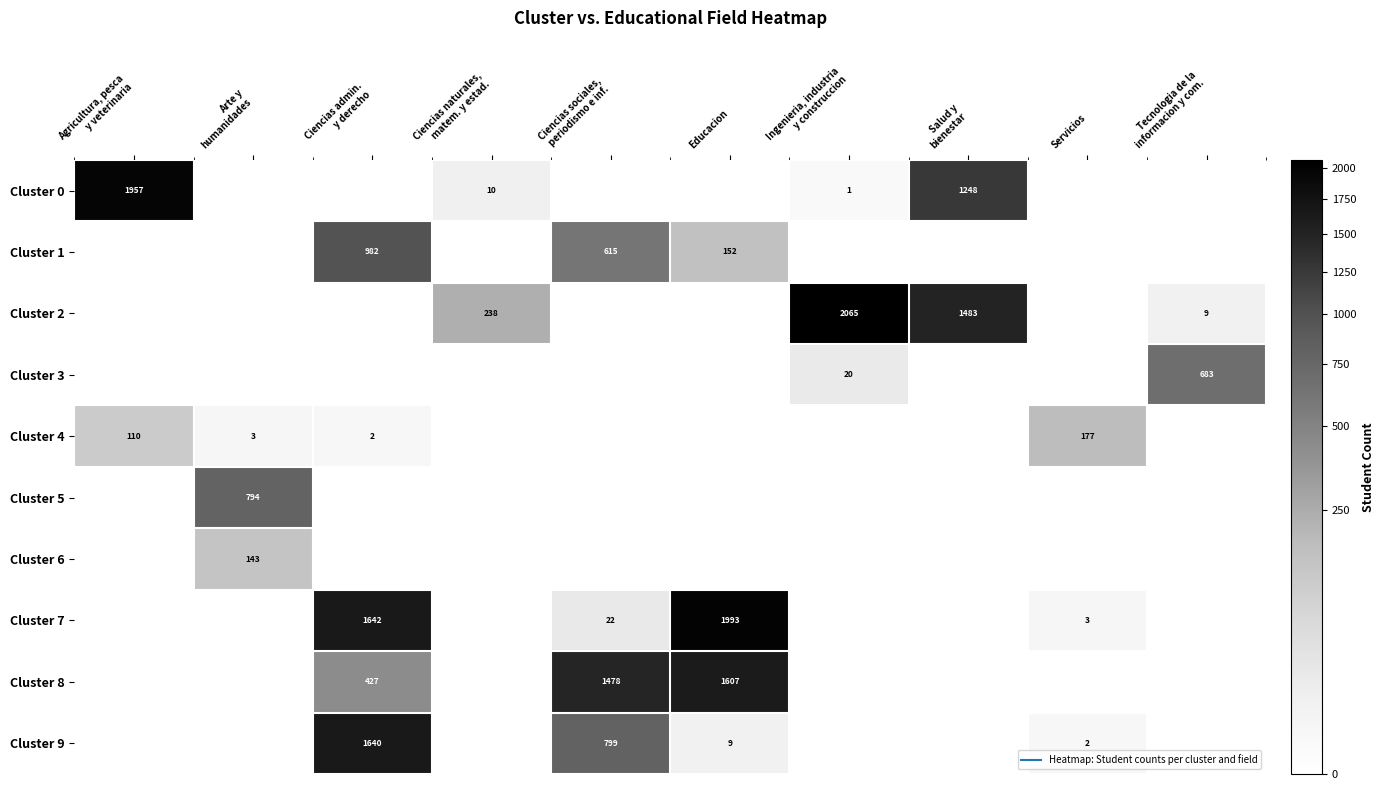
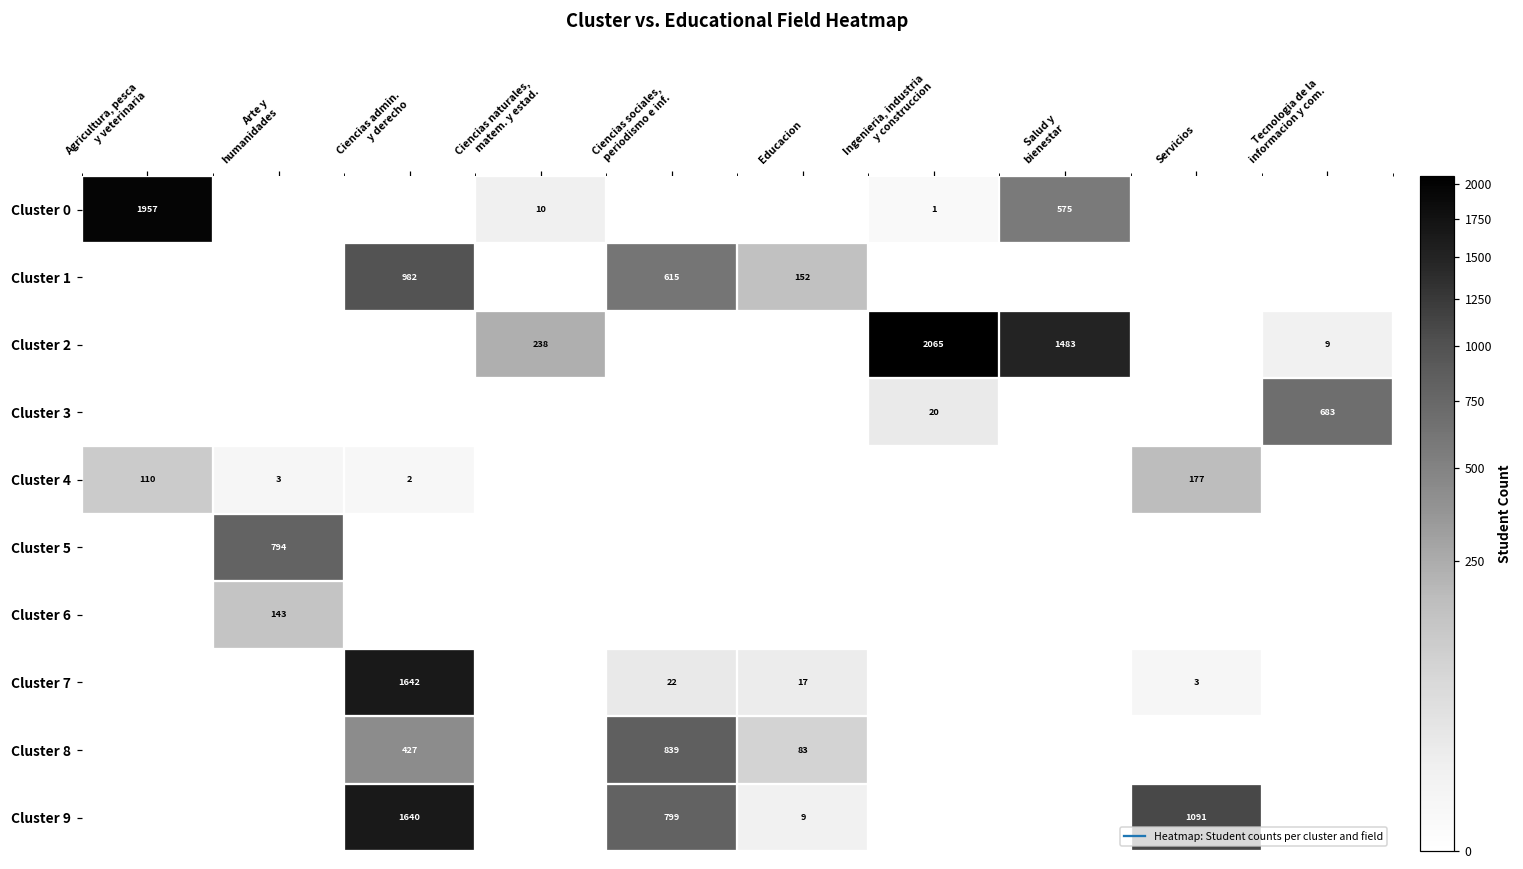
Cluster 0, Salud y bienestar: 1248 -> 575
Cluster 7, Educacion: 1993 -> 17
Cluster 8, Ciencias sociales, periodismo e inf.: 1478 -> 839
Cluster 8, Educacion: 1607 -> 83
Cluster 9, Servicios: 2 -> 1091
